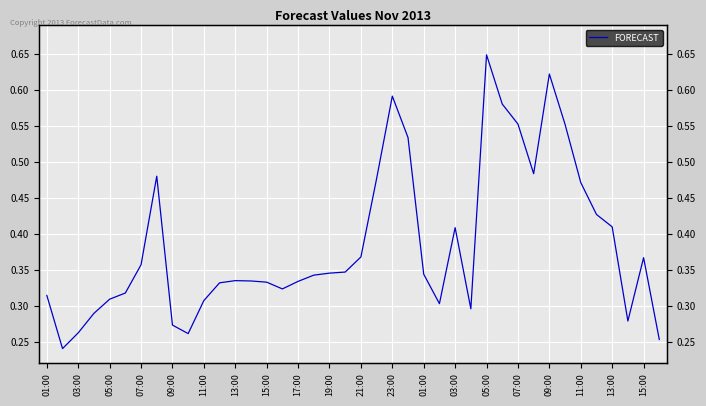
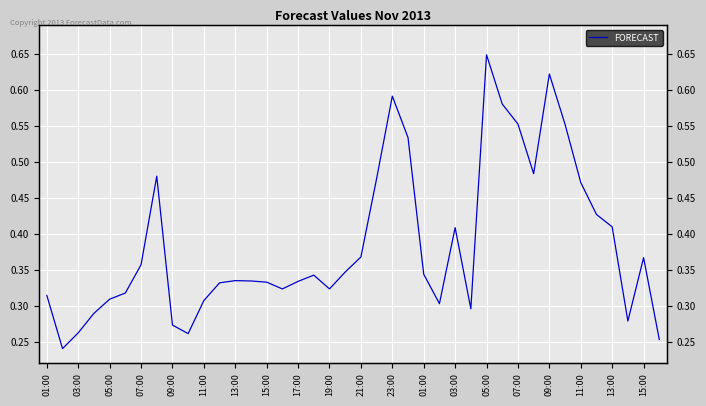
19:00: 0.35 -> 0.32
